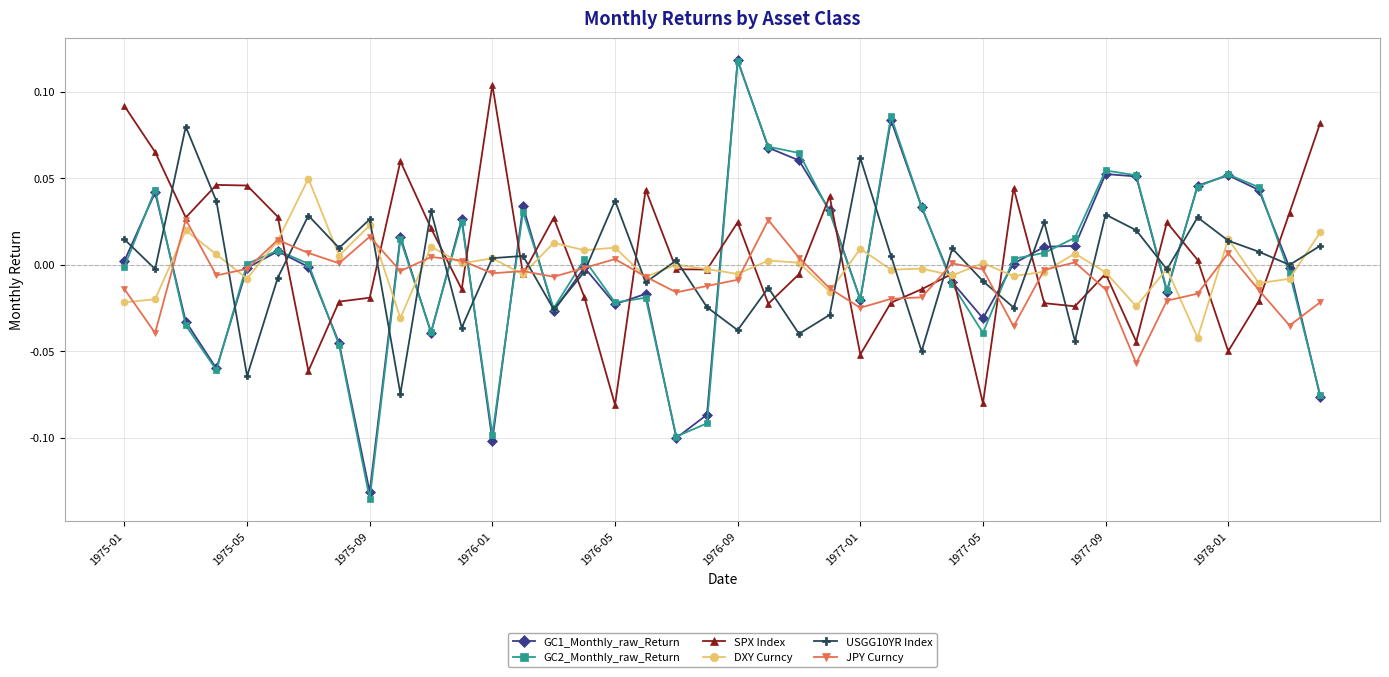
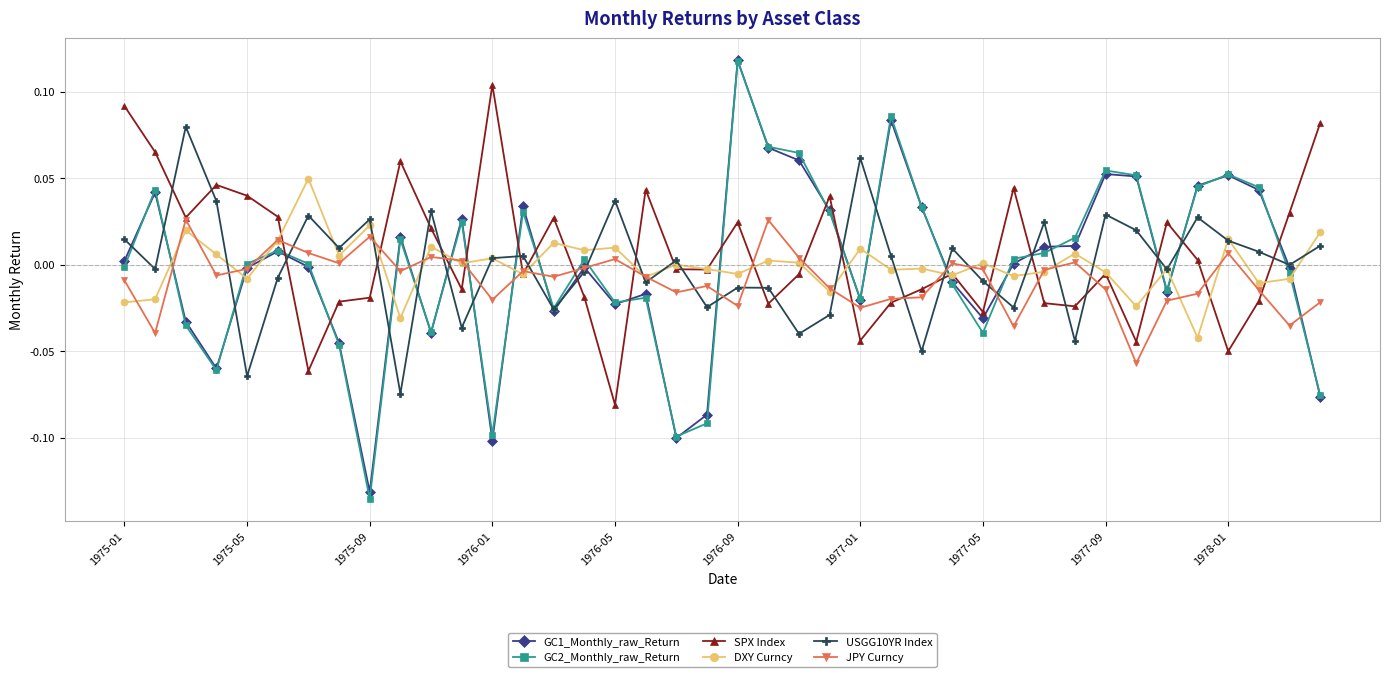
JPY Curncy, 1975-01: -0.014 -> -0.009
SPX Index, 1975-05: 0.046 -> 0.040
JPY Curncy, 1976-01: -0.005 -> -0.020
USGG10YR Index, 1976-09: -0.038 -> -0.013
JPY Curncy, 1976-09: -0.009 -> -0.024
SPX Index, 1977-01: -0.052 -> -0.044
SPX Index, 1977-05: -0.080 -> -0.027
